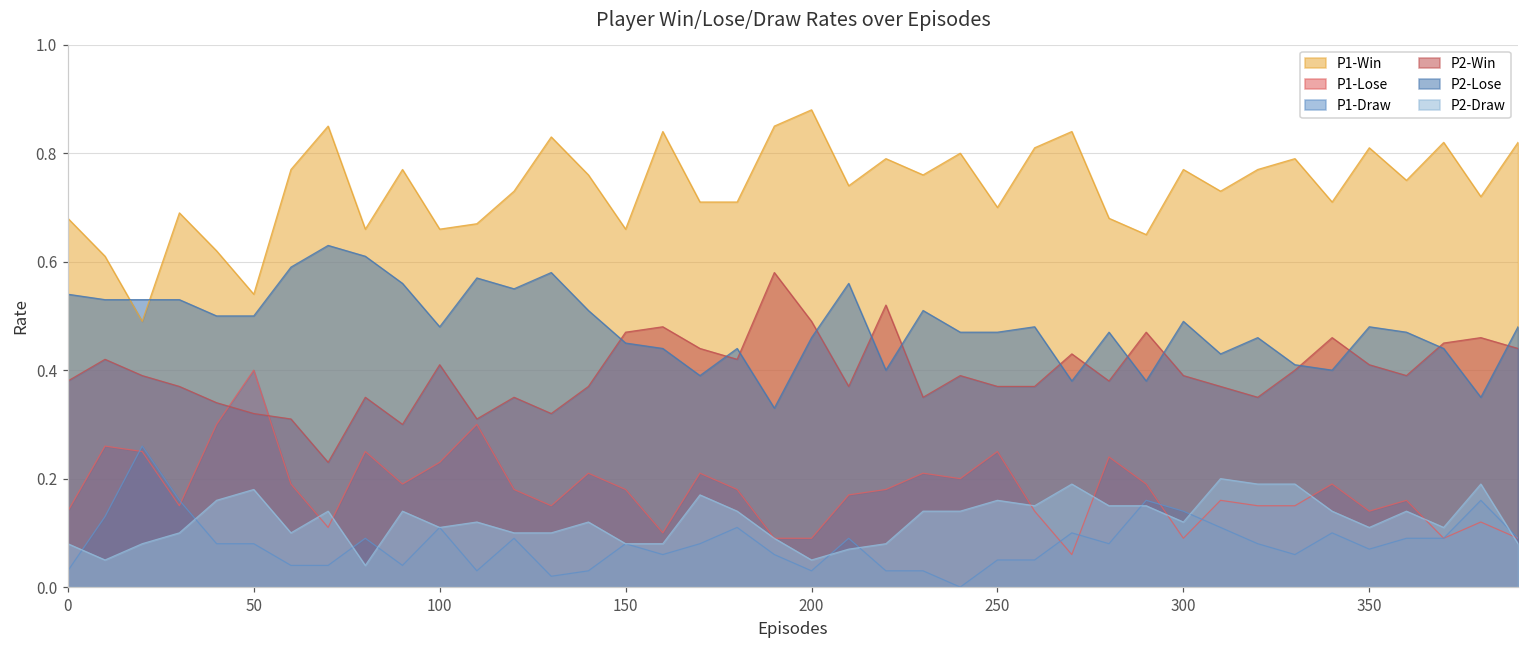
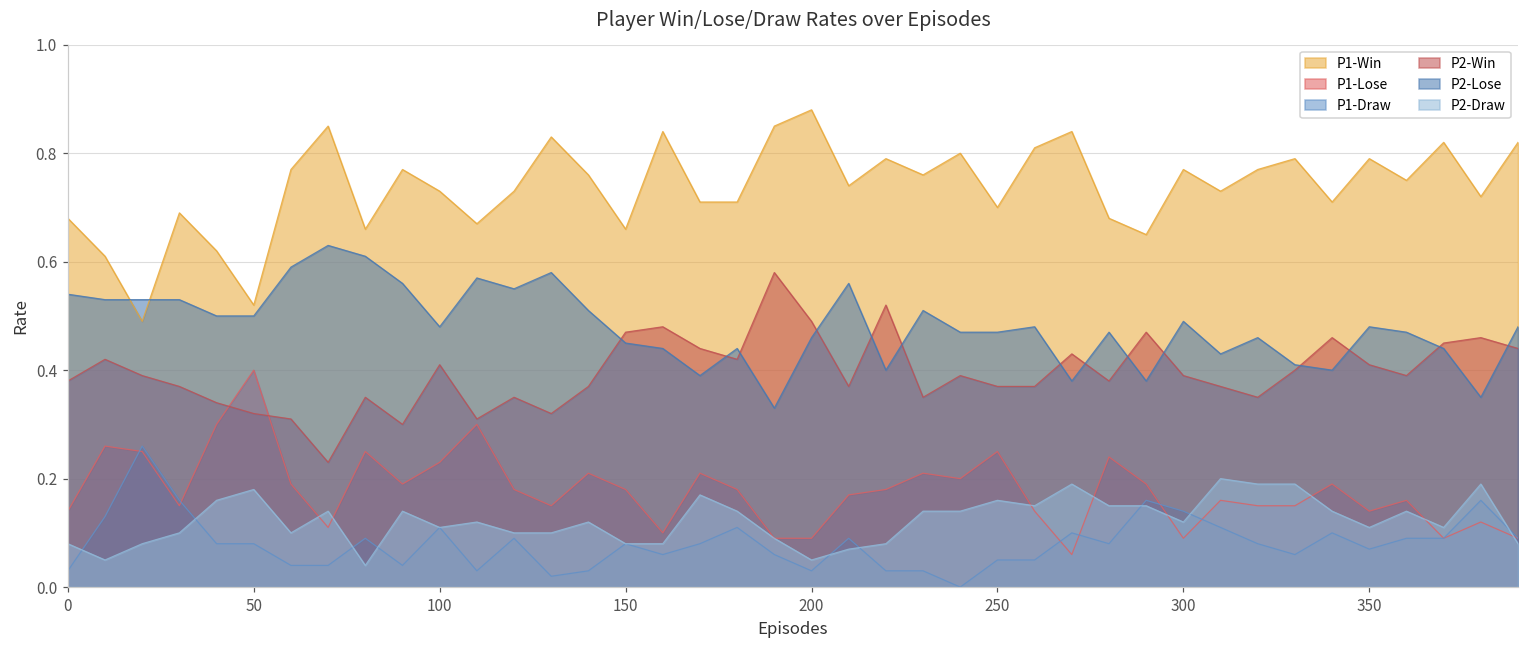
P1-Win, 50: 0.54 -> 0.52
P1-Win, 100: 0.66 -> 0.73
P1-Win, 350: 0.81 -> 0.79
